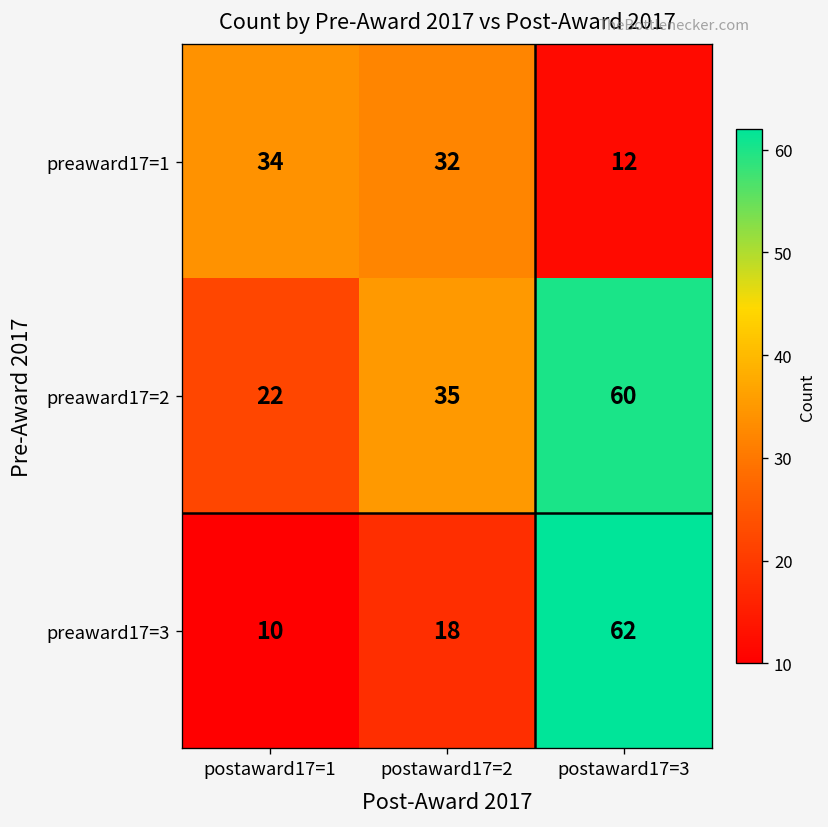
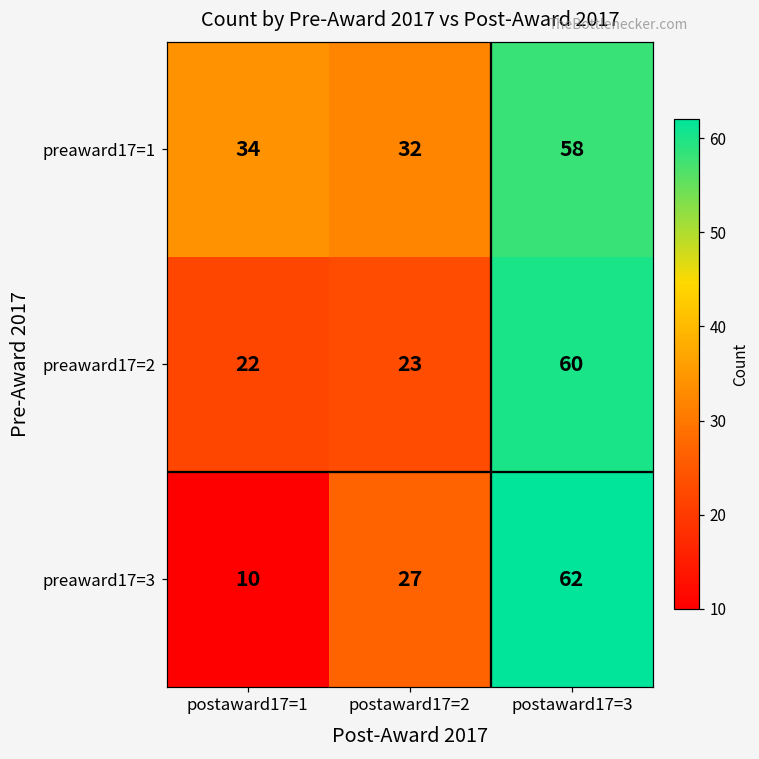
preaward17=1, postaward17=3: 12 -> 58
preaward17=2, postaward17=2: 35 -> 23
preaward17=3, postaward17=2: 18 -> 27
